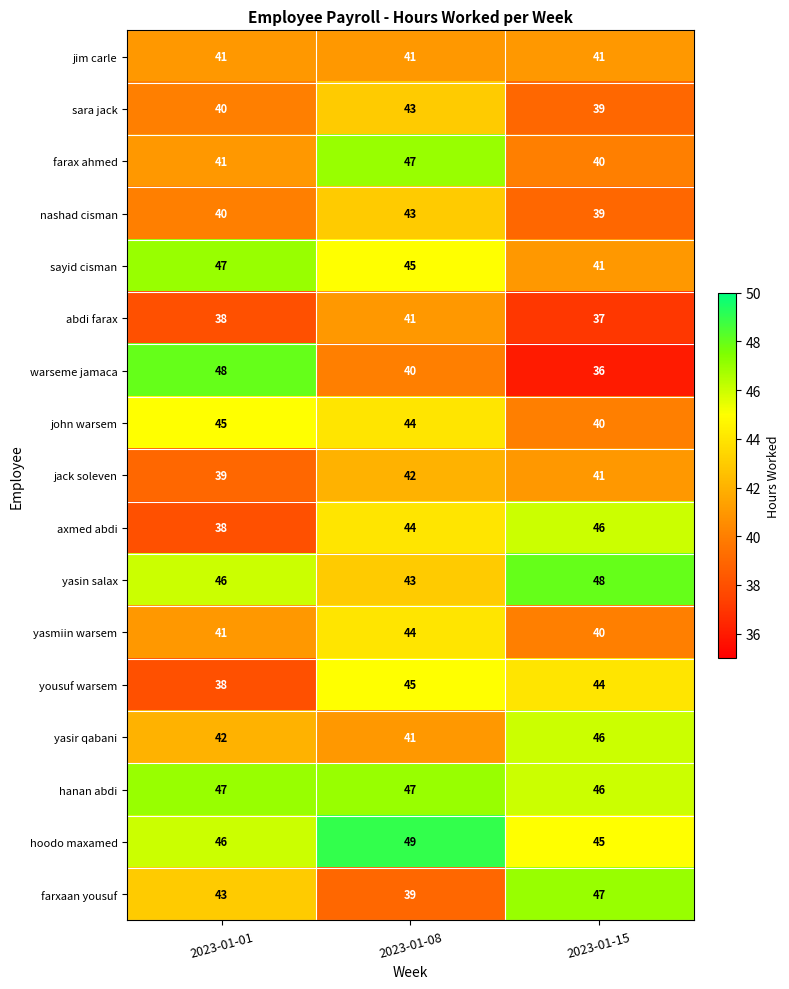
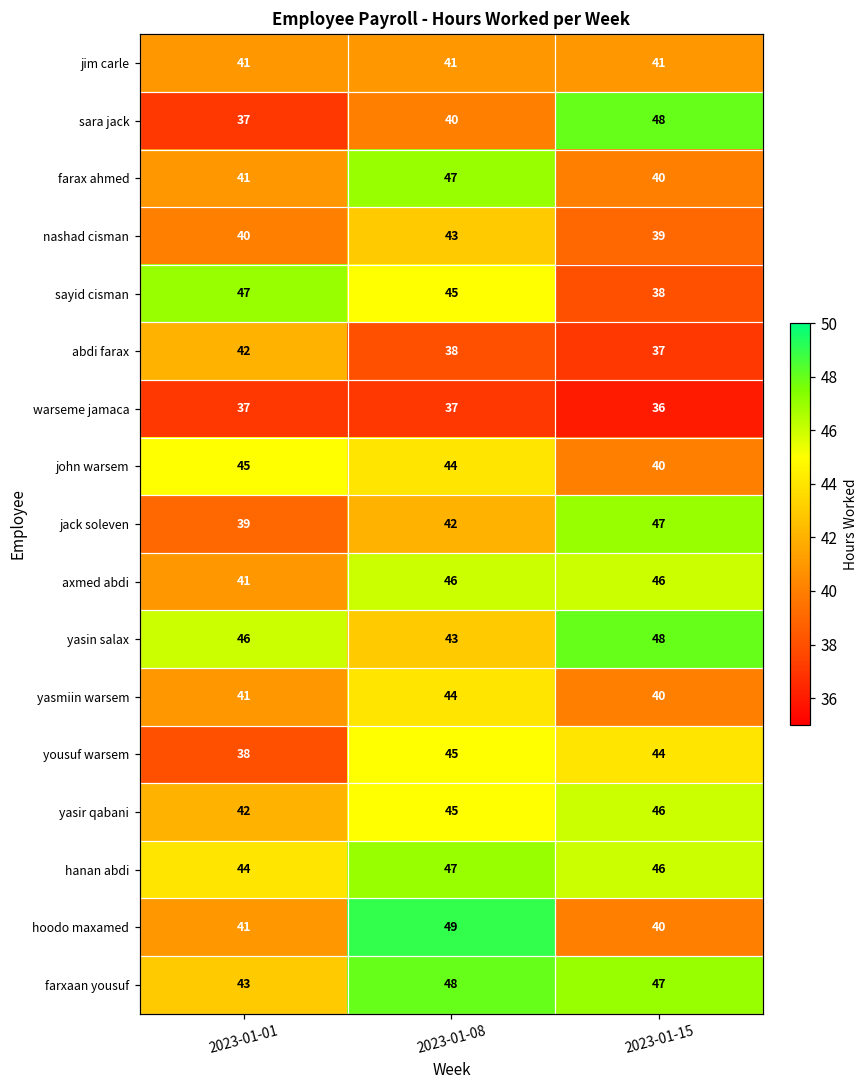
sara jack, 2023-01-01: 40 -> 37
sara jack, 2023-01-08: 43 -> 40
sara jack, 2023-01-15: 39 -> 48
sayid cisman, 2023-01-15: 41 -> 38
abdi farax, 2023-01-01: 38 -> 42
abdi farax, 2023-01-08: 41 -> 38
warseme jamaca, 2023-01-01: 48 -> 37
warseme jamaca, 2023-01-08: 40 -> 37
jack soleven, 2023-01-15: 41 -> 47
axmed abdi, 2023-01-01: 38 -> 41
axmed abdi, 2023-01-08: 44 -> 46
yasir qabani, 2023-01-08: 41 -> 45
hanan abdi, 2023-01-01: 47 -> 44
hoodo maxamed, 2023-01-01: 46 -> 41
hoodo maxamed, 2023-01-15: 45 -> 40
farxaan yousuf, 2023-01-08: 39 -> 48
